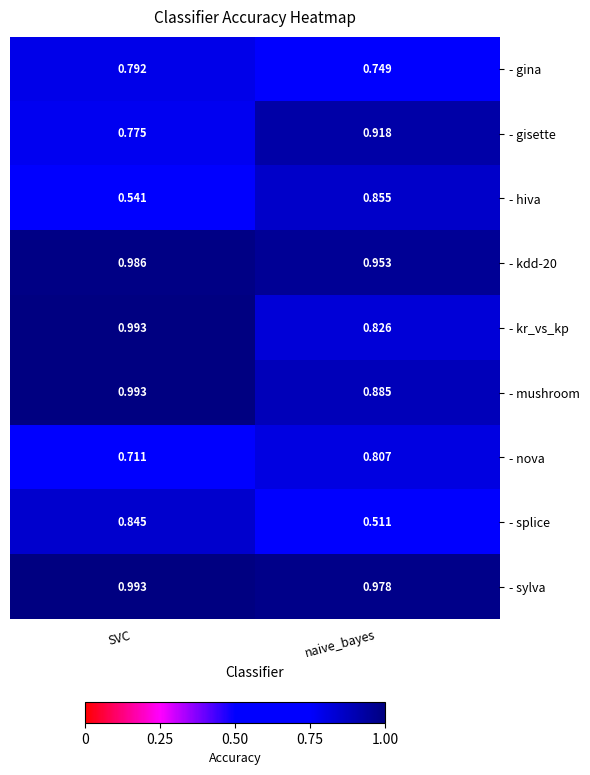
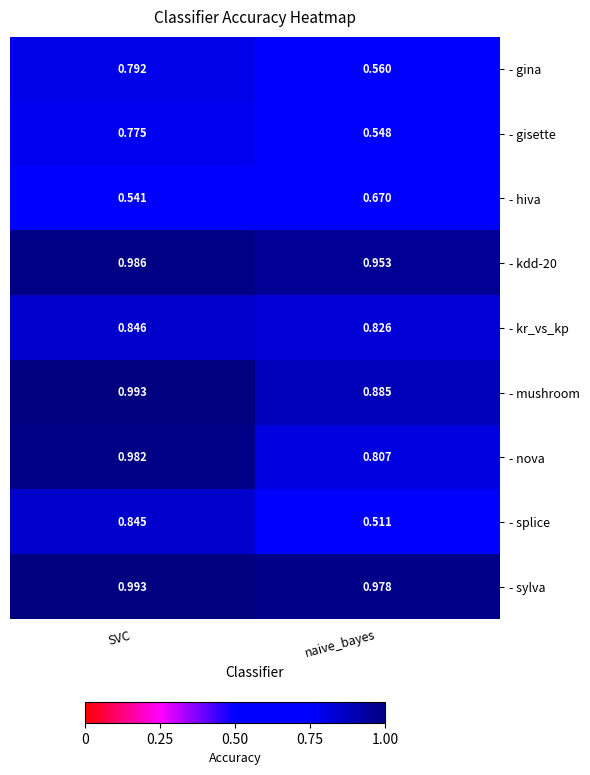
- gina, naive_bayes: 0.749 -> 0.560
- gisette, naive_bayes: 0.918 -> 0.548
- hiva, naive_bayes: 0.855 -> 0.670
- kr_vs_kp, SVC: 0.993 -> 0.846
- nova, SVC: 0.711 -> 0.982
